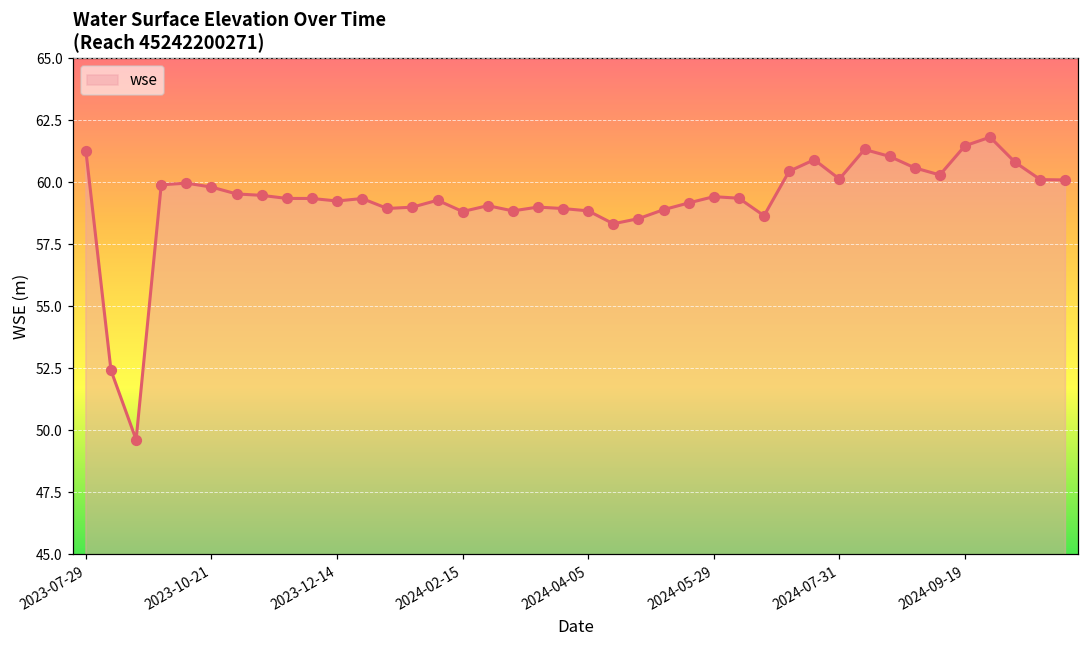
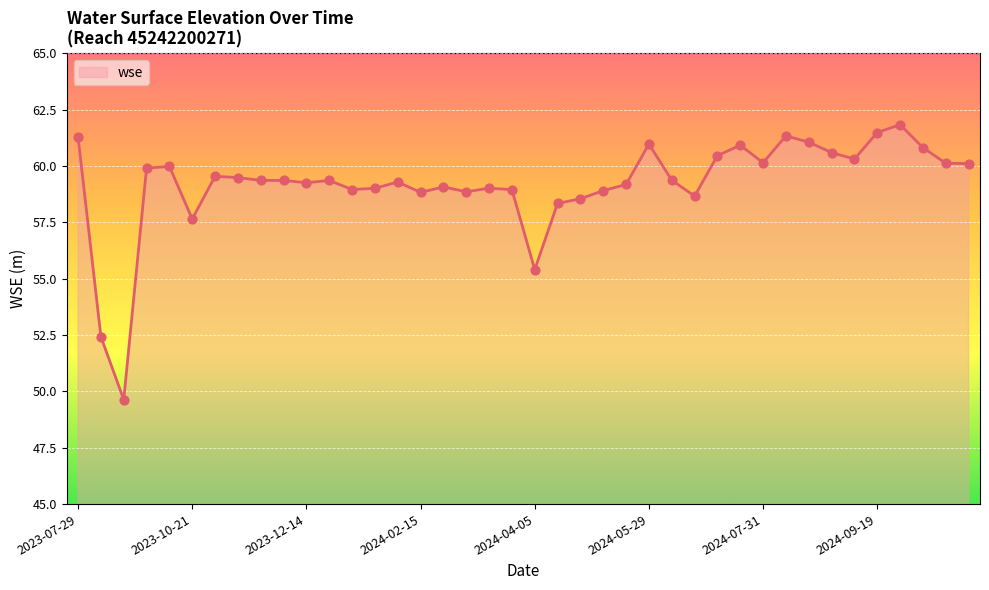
2023-10-21: 59.8 -> 57.6
2024-04-05: 58.9 -> 55.4
2024-05-29: 59.4 -> 61.0
